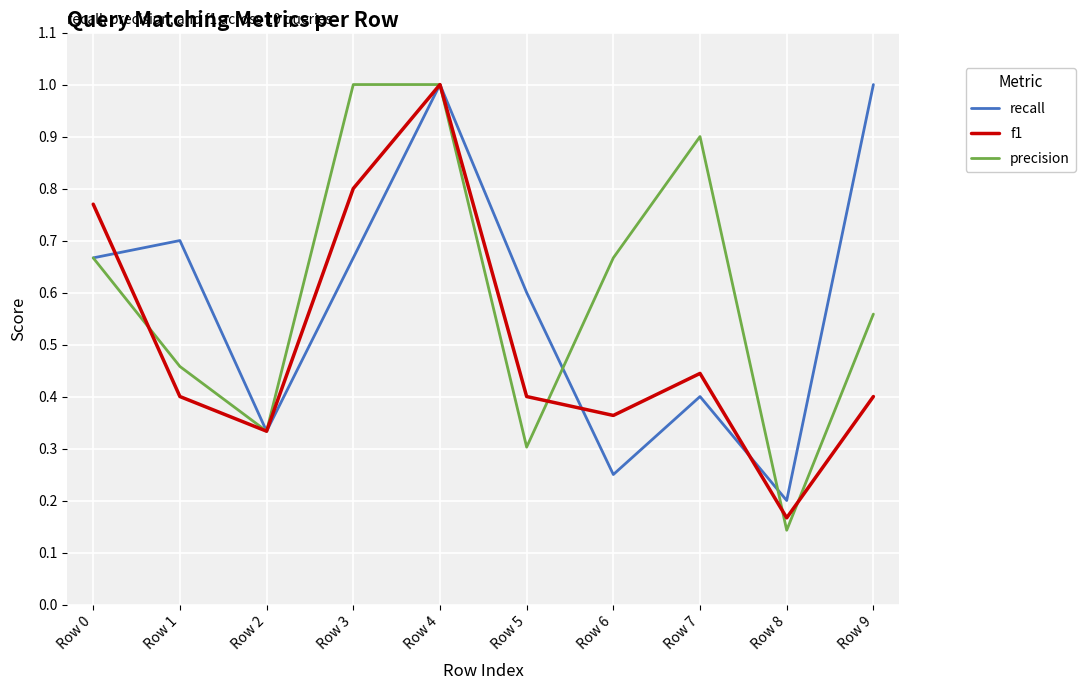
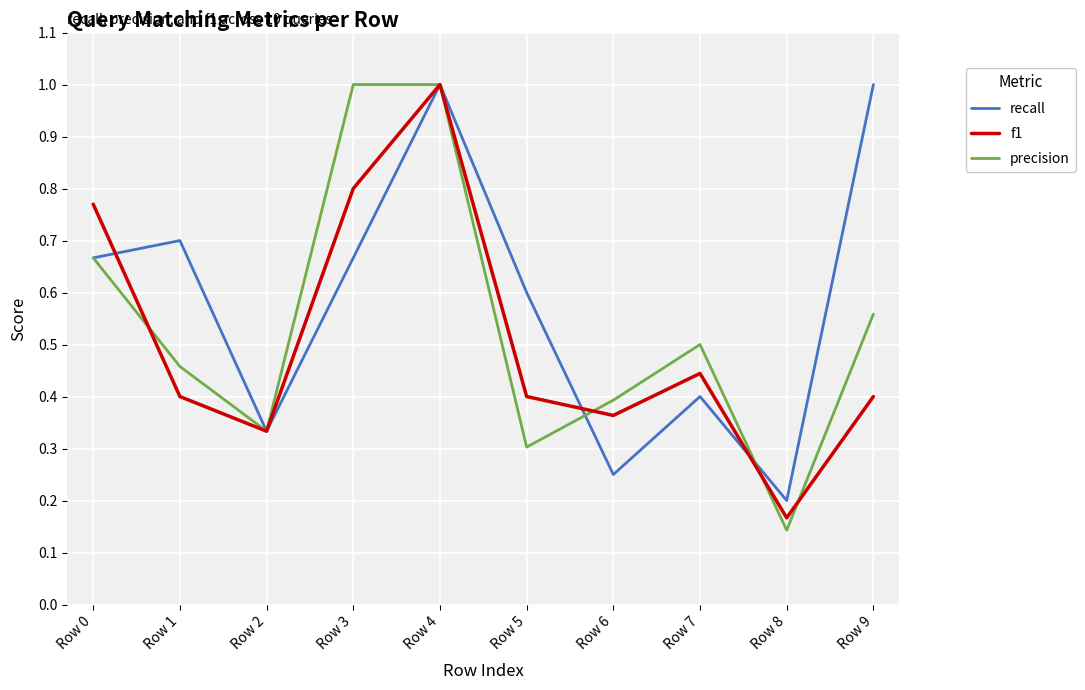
precision, Row 6: 0.67 -> 0.39
precision, Row 7: 0.9 -> 0.5
